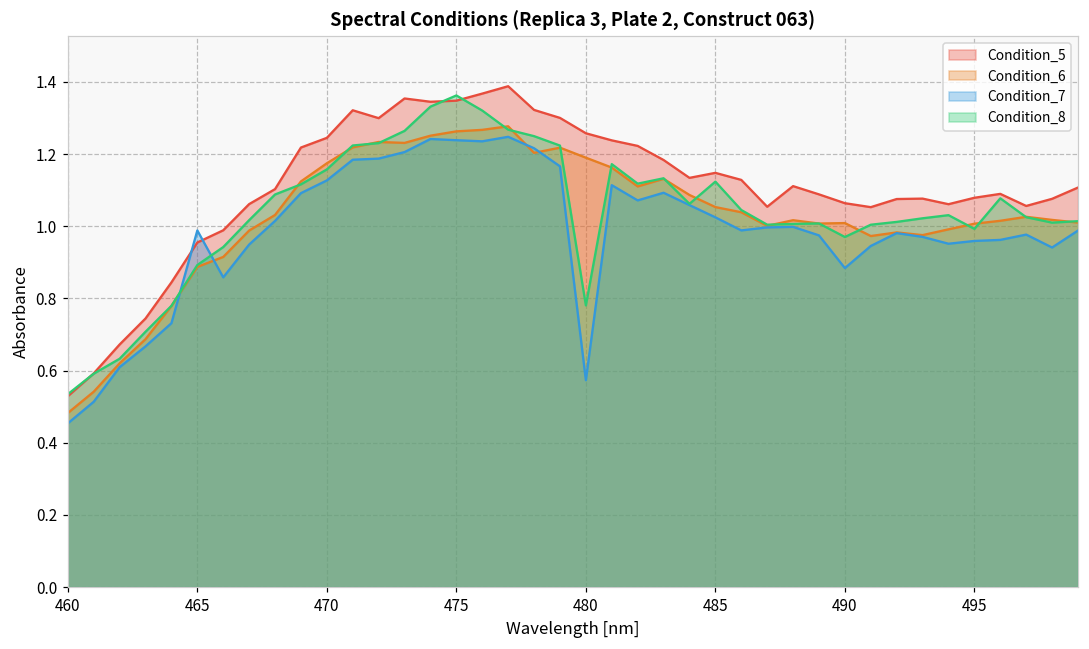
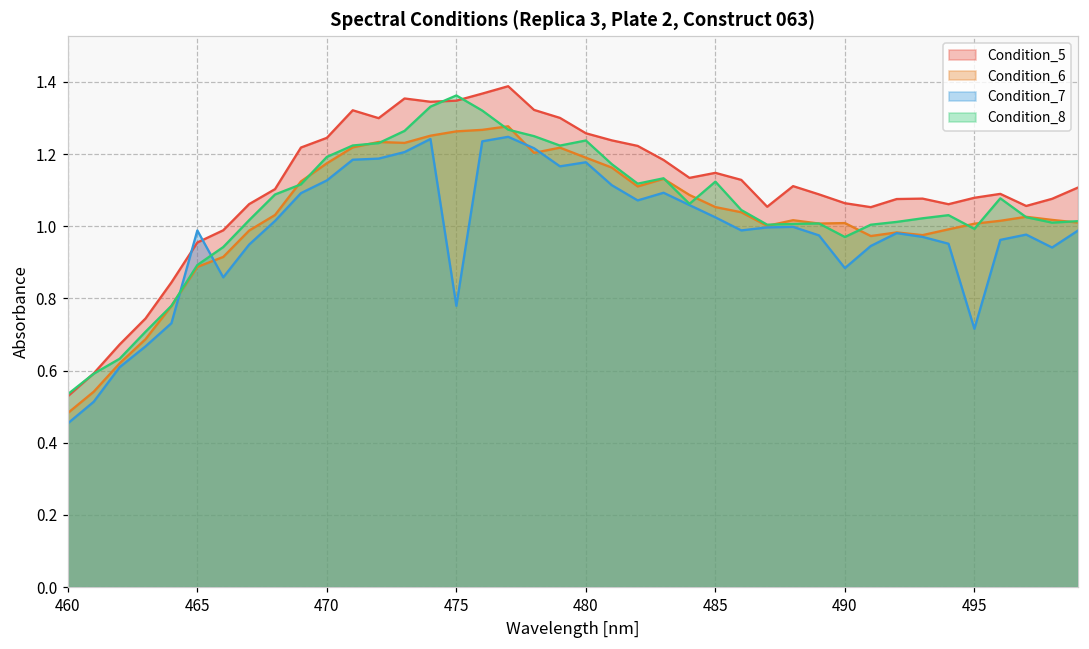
Condition_8, 470: 1.16 -> 1.19
Condition_7, 475: 1.24 -> 0.78
Condition_7, 480: 0.57 -> 1.18
Condition_8, 480: 0.78 -> 1.24
Condition_7, 495: 0.96 -> 0.72
